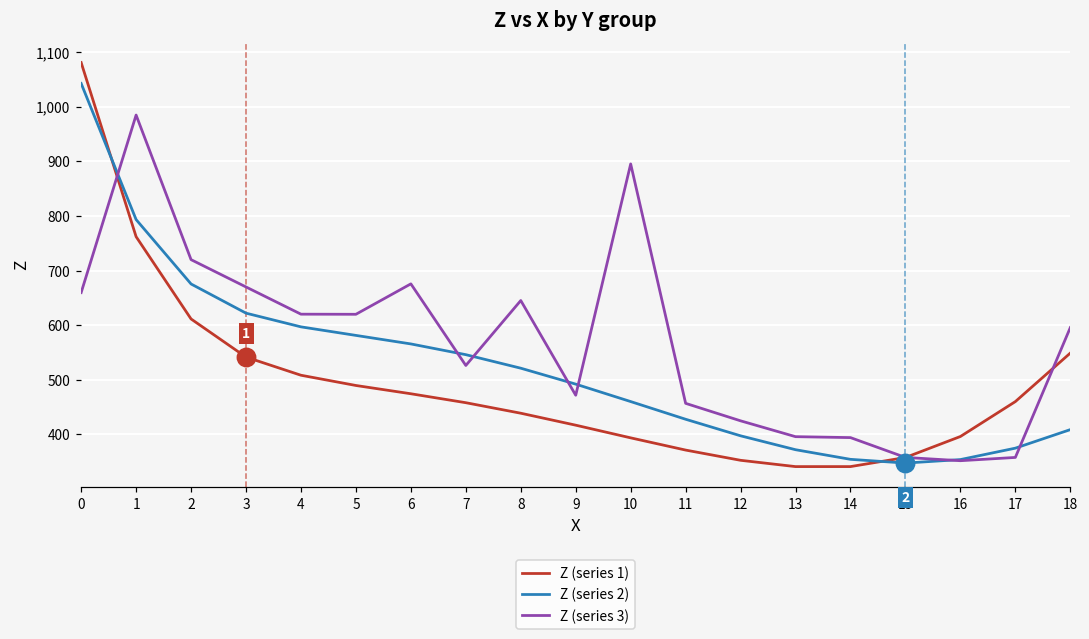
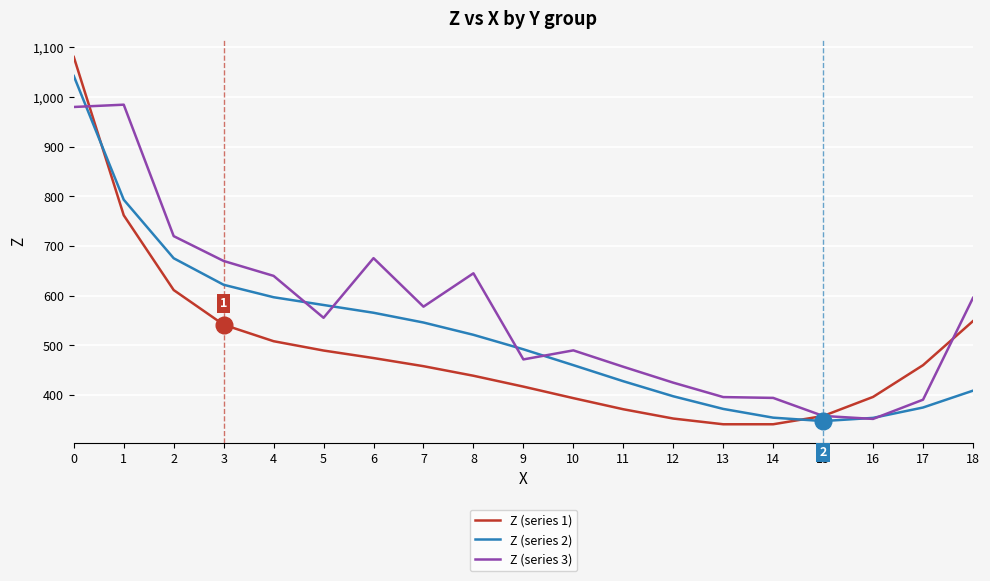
Z (series 3), 0: 660 -> 980
Z (series 3), 4: 620 -> 640
Z (series 3), 5: 620 -> 560
Z (series 3), 7: 530 -> 580
Z (series 3), 10: 900 -> 490
Z (series 3), 17: 360 -> 390
